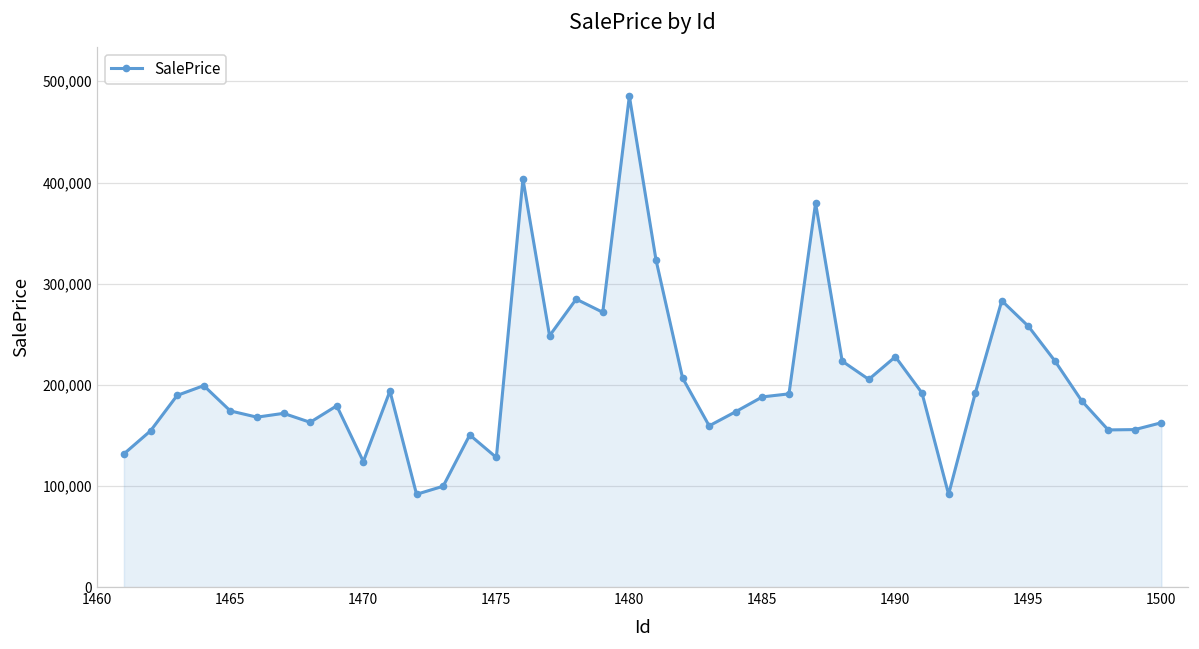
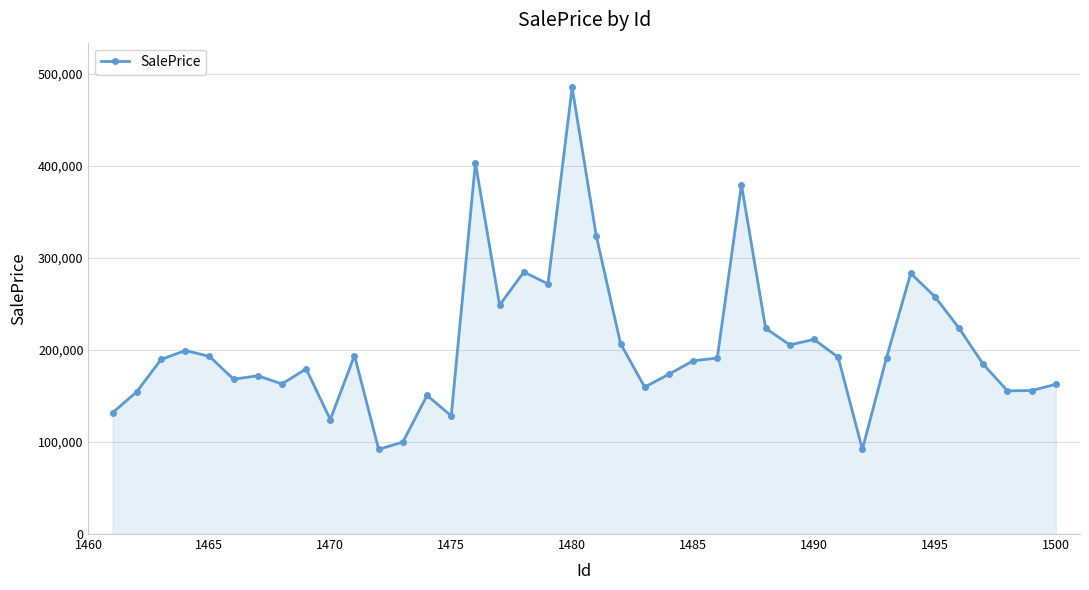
1465: 170,000 -> 190,000
1490: 230,000 -> 210,000
